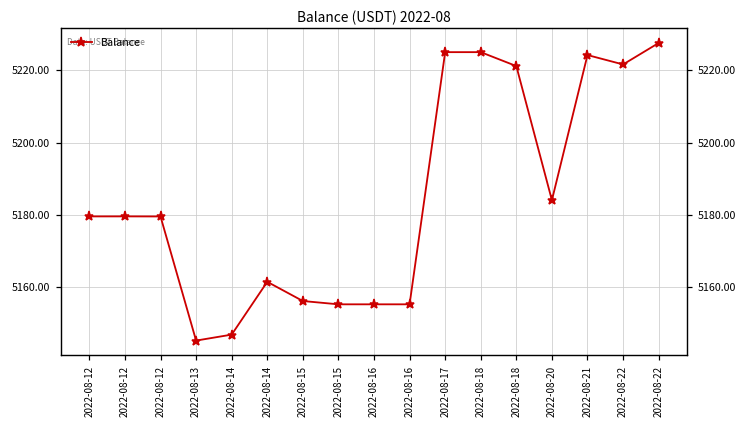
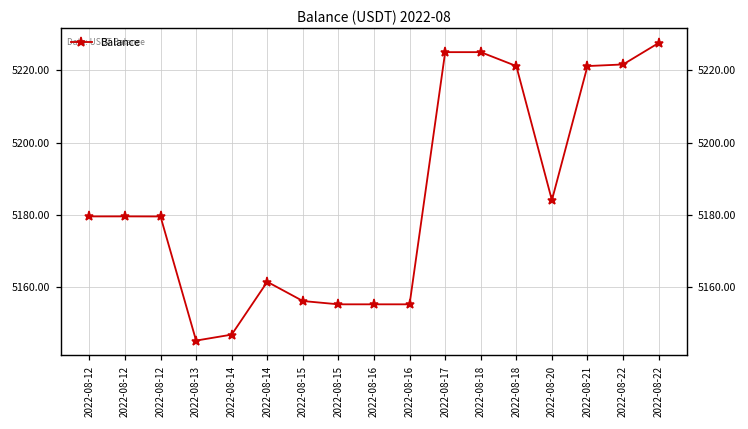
2022-08-21: 5224 -> 5221
